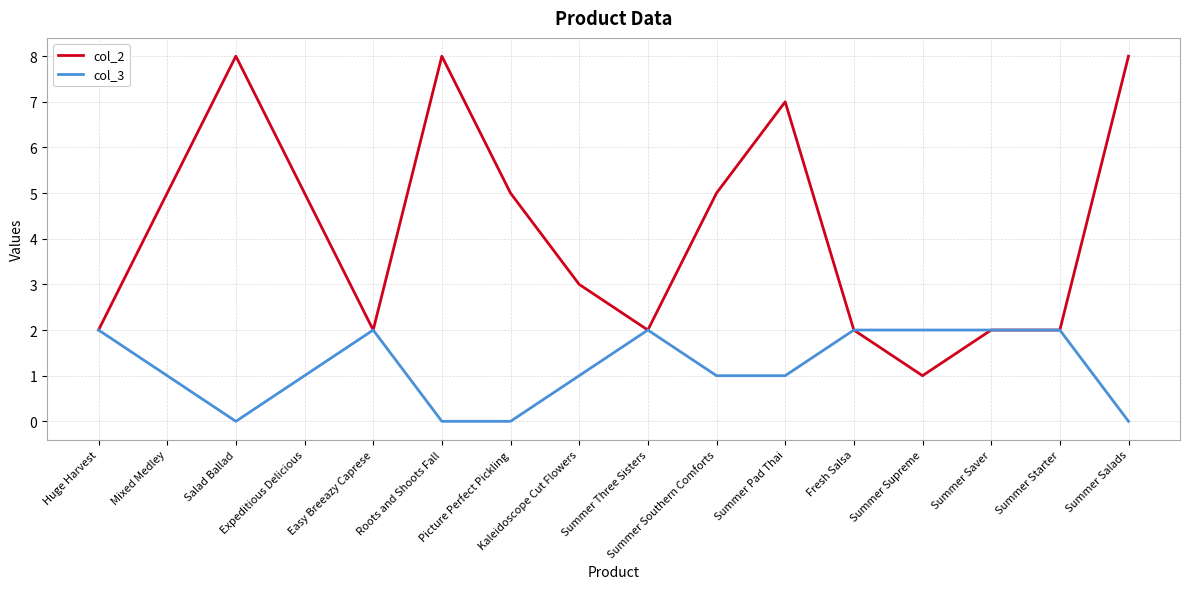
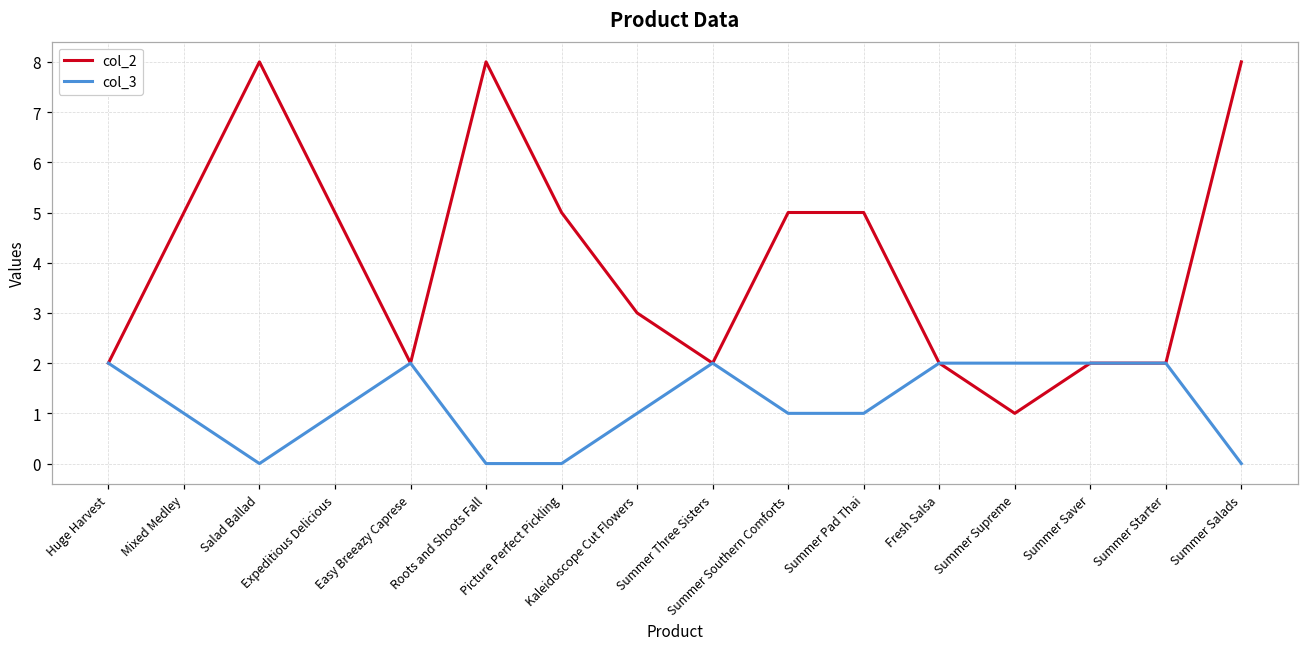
col_2, Summer Pad Thai: 7 -> 5
